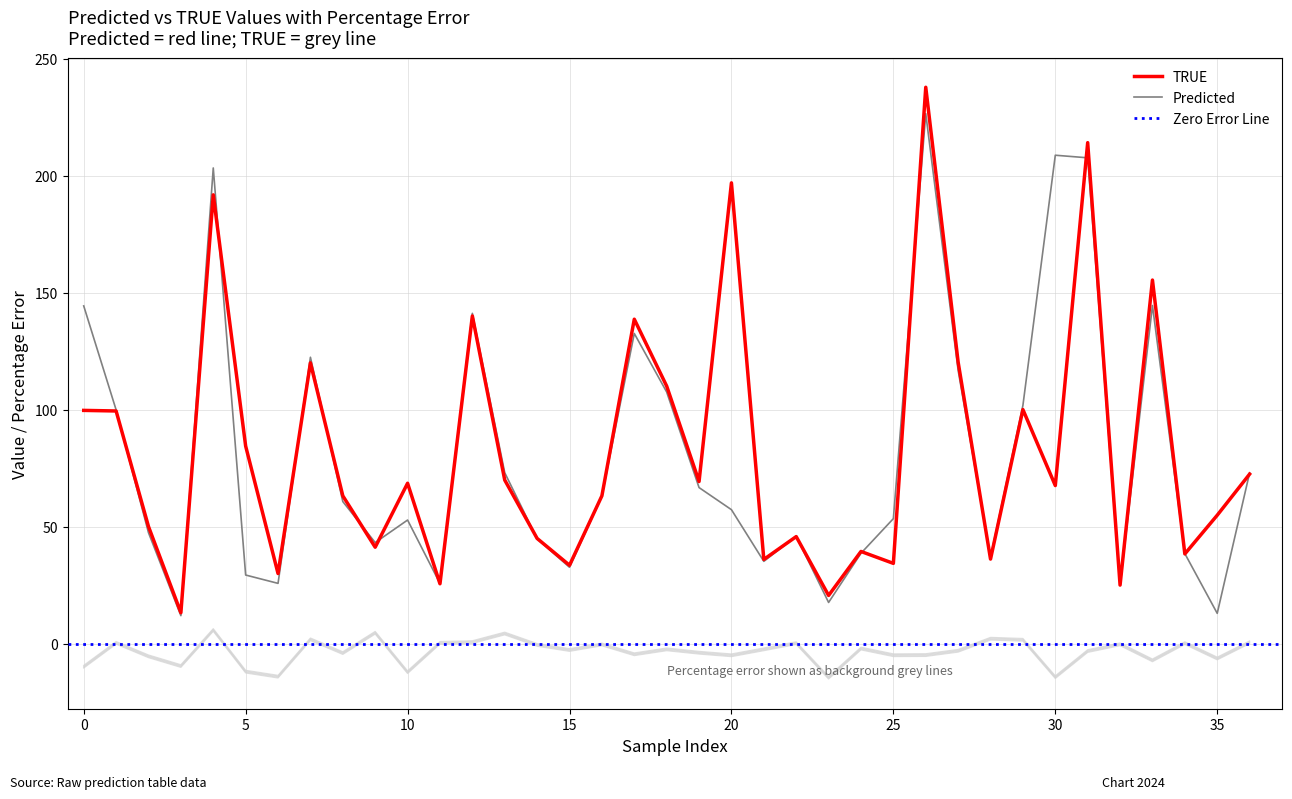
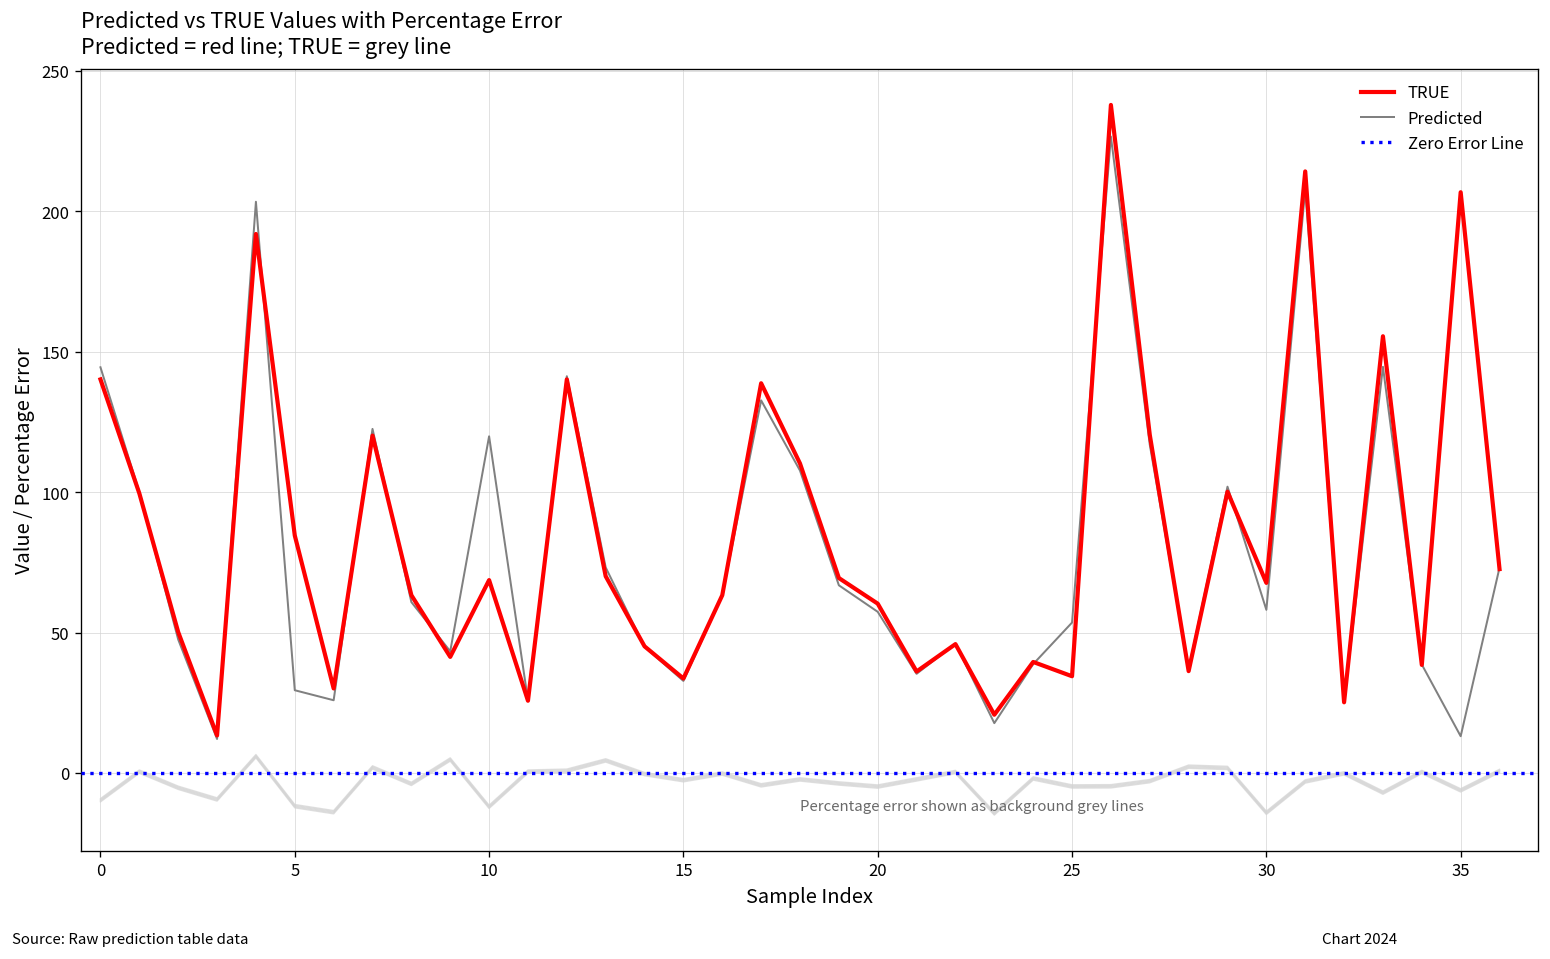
TRUE, 0: 100 -> 140
Predicted, 10: 53 -> 120
TRUE, 20: 197 -> 60
Predicted, 30: 209 -> 58
TRUE, 35: 55 -> 207
